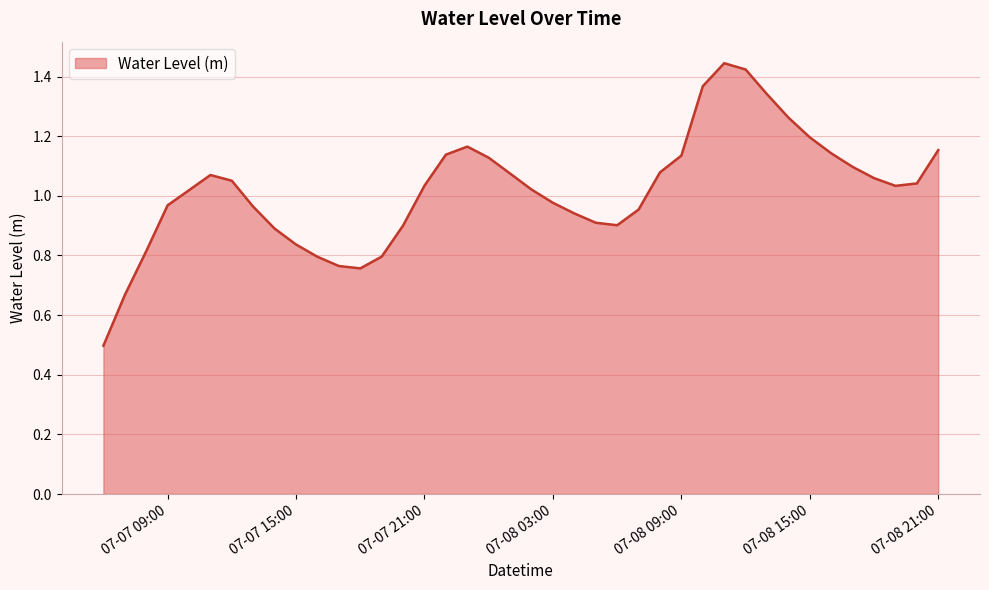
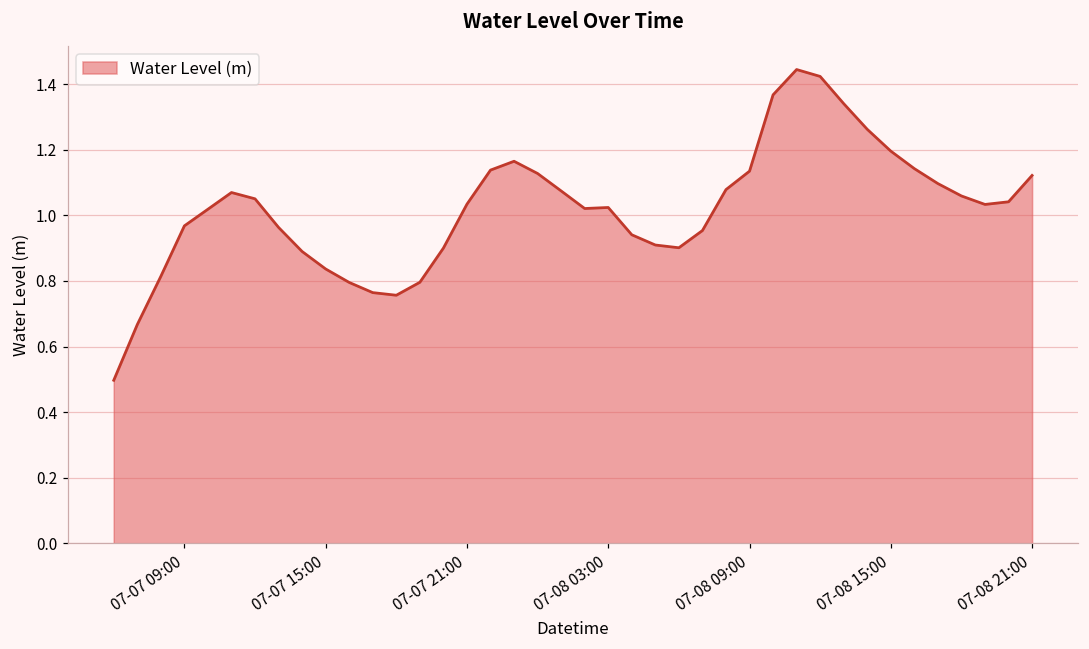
07-08 03:00: 0.98 -> 1.02
07-08 21:00: 1.15 -> 1.12
